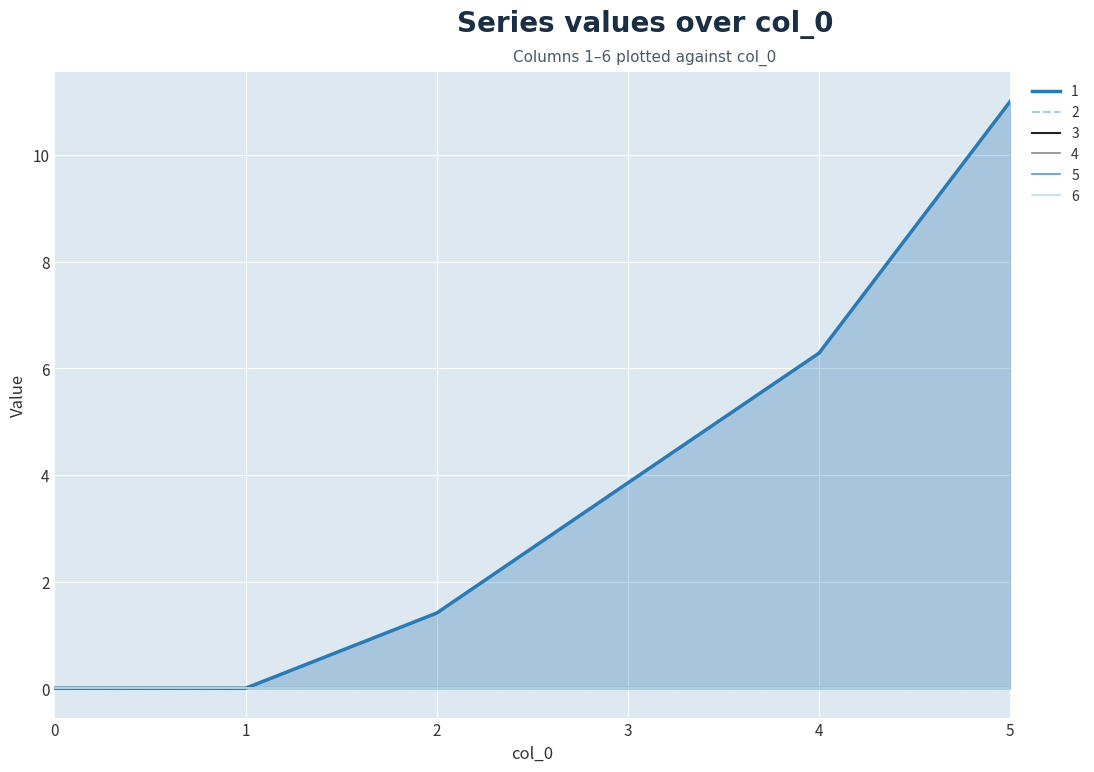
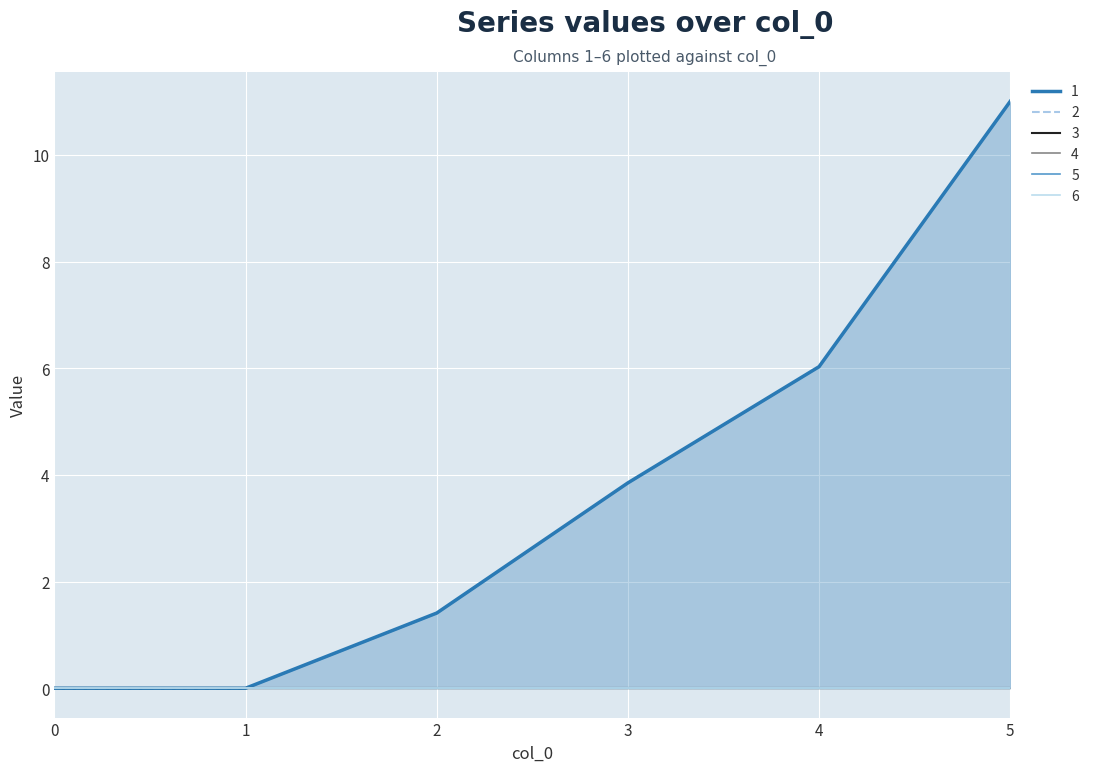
1, 4: 6.3 -> 6.0
